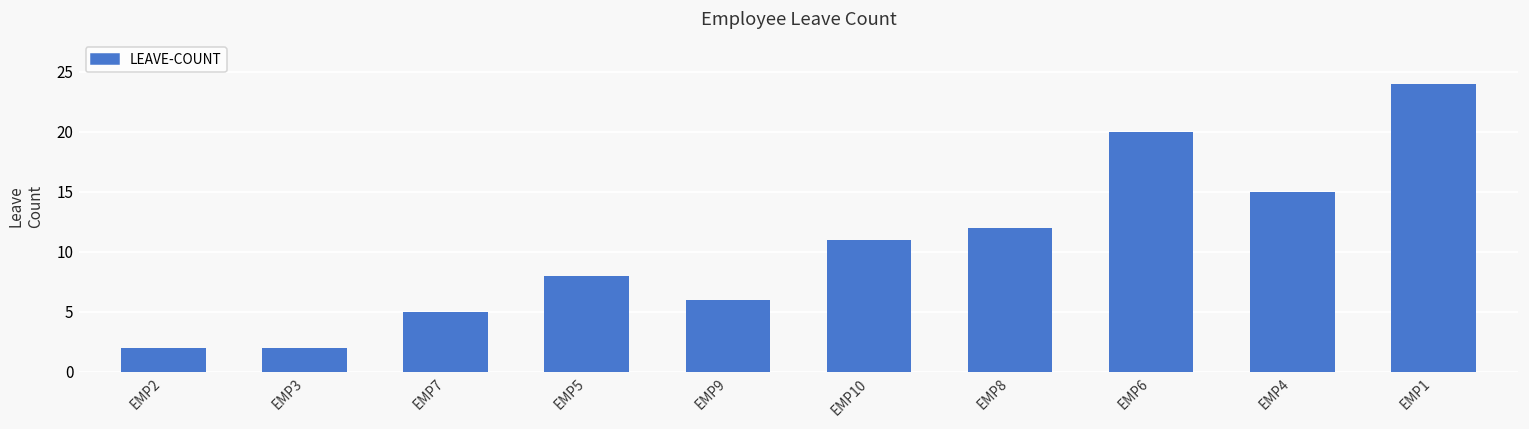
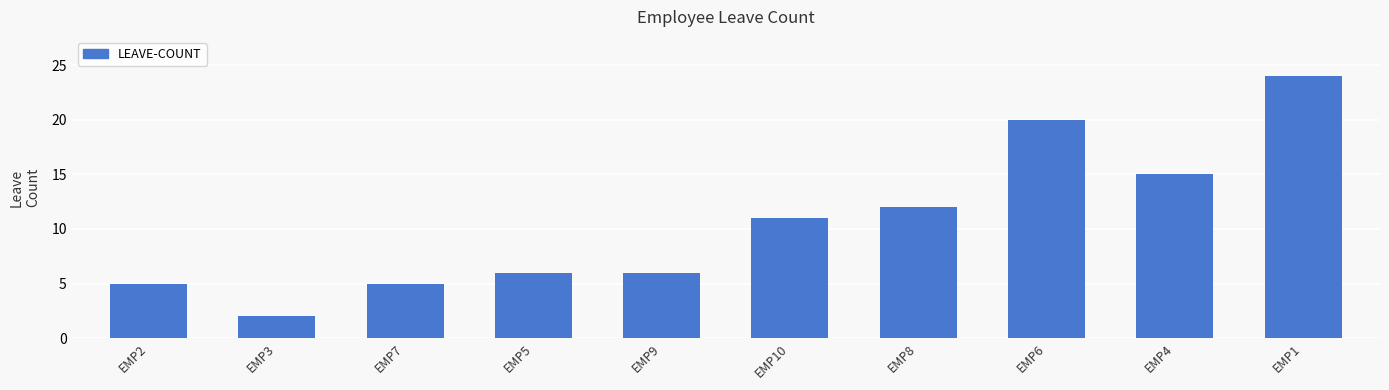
EMP2: 2 -> 5
EMP5: 8 -> 6
